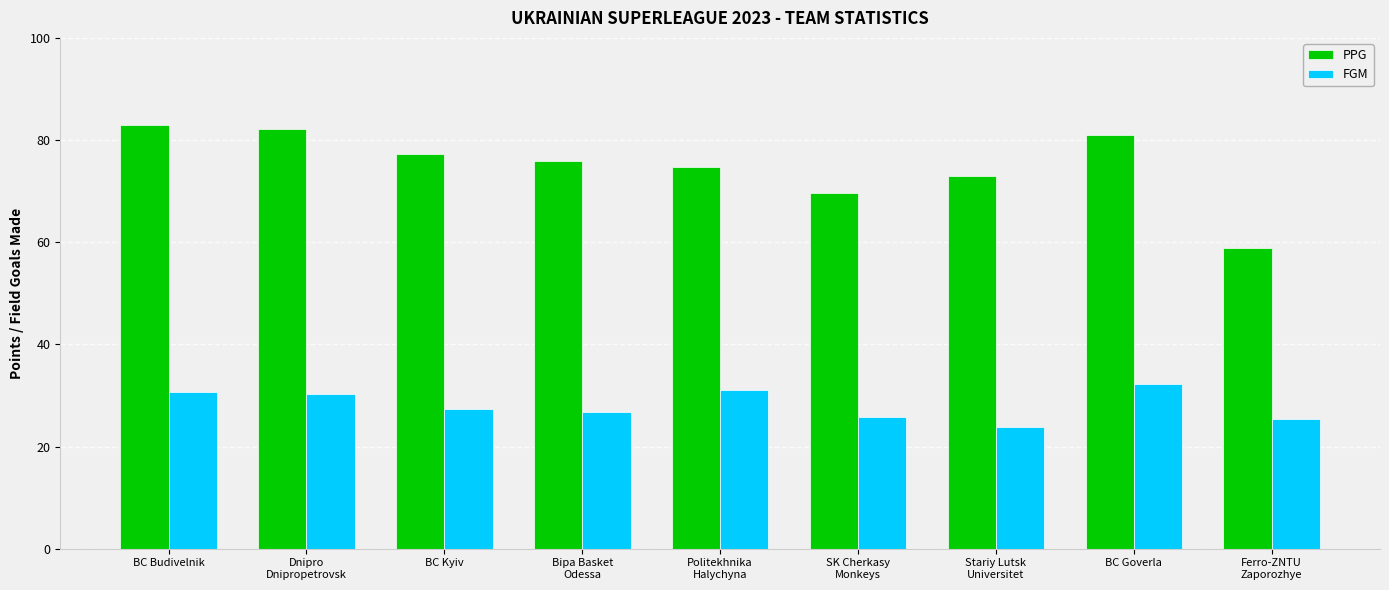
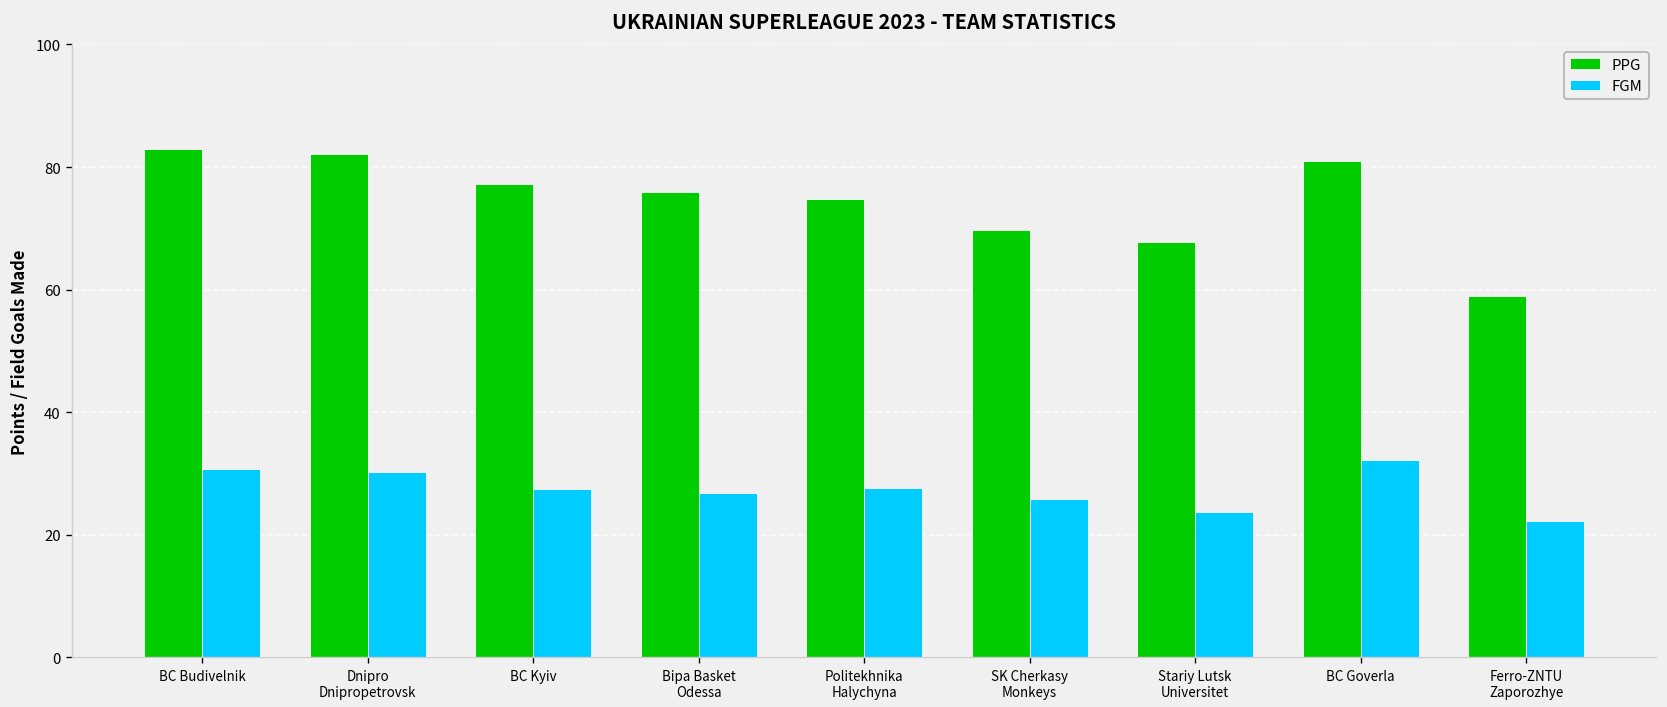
FGM, Politekhnika Halychyna: 31 -> 28
PPG, Stariy Lutsk Universitet: 73 -> 68
FGM, Ferro-ZNTU Zaporozhye: 25 -> 22
